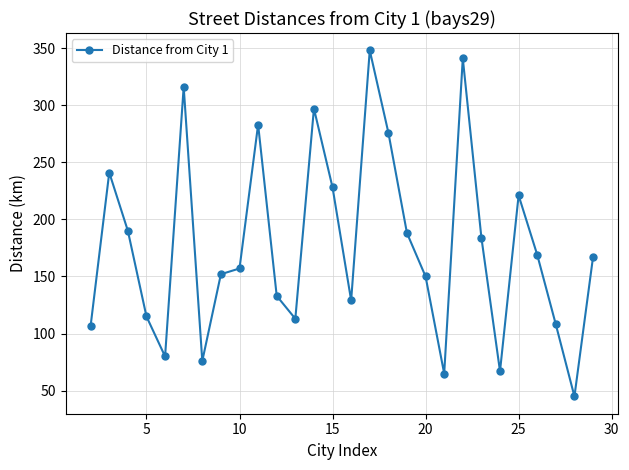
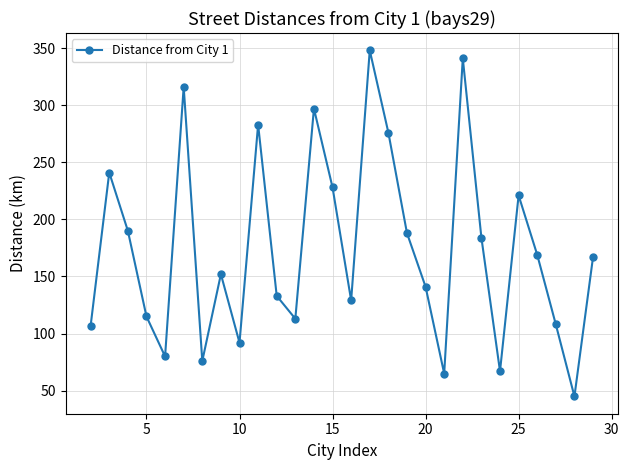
10: 157 -> 92
20: 150 -> 141
